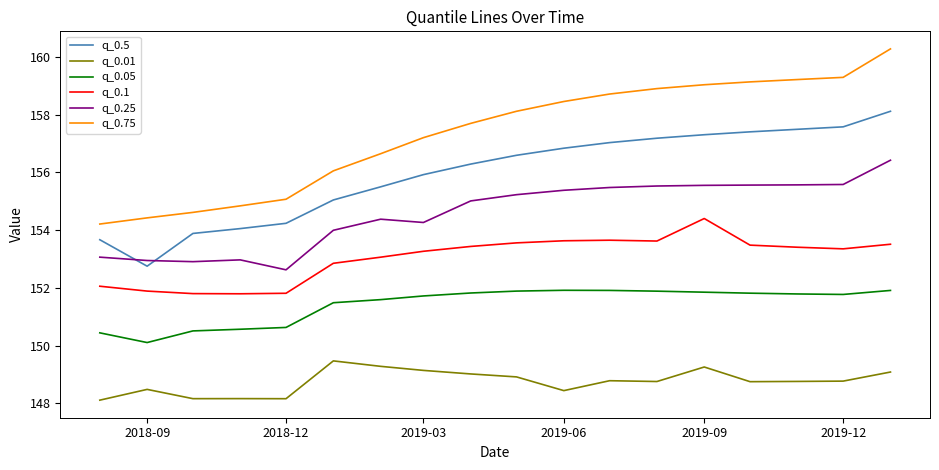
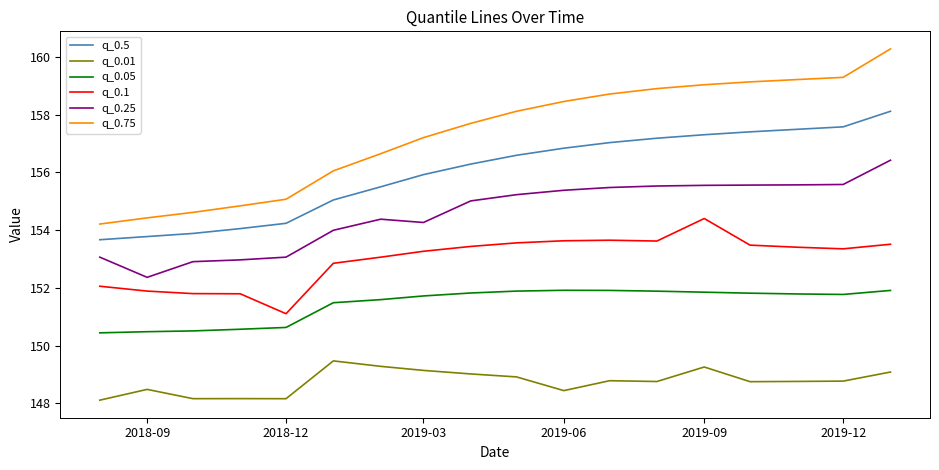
q_0.5, 2018-09: 152.8 -> 153.8
q_0.05, 2018-09: 150.1 -> 150.5
q_0.25, 2018-09: 152.9 -> 152.4
q_0.1, 2018-12: 151.8 -> 151.1
q_0.25, 2018-12: 152.6 -> 153.1
